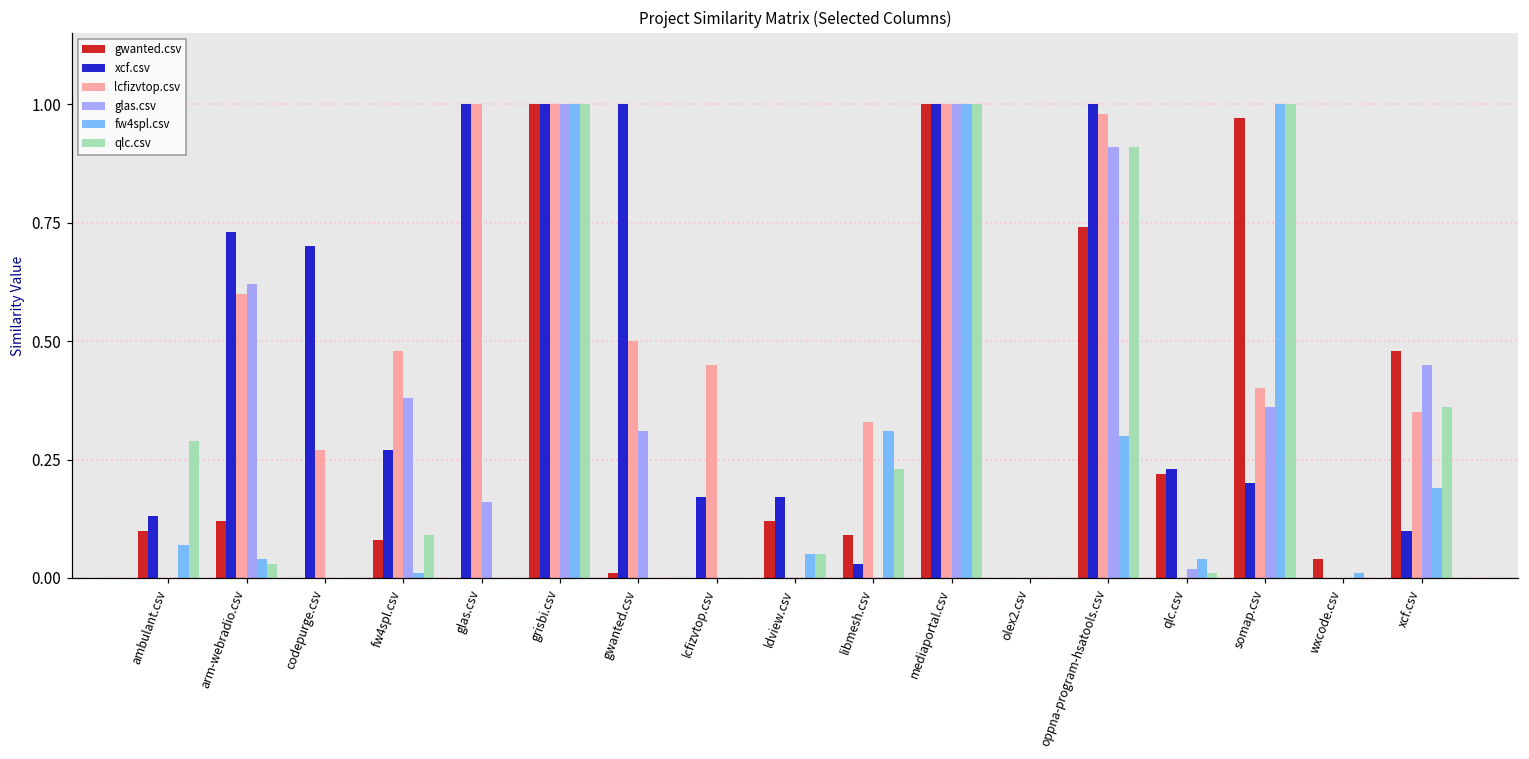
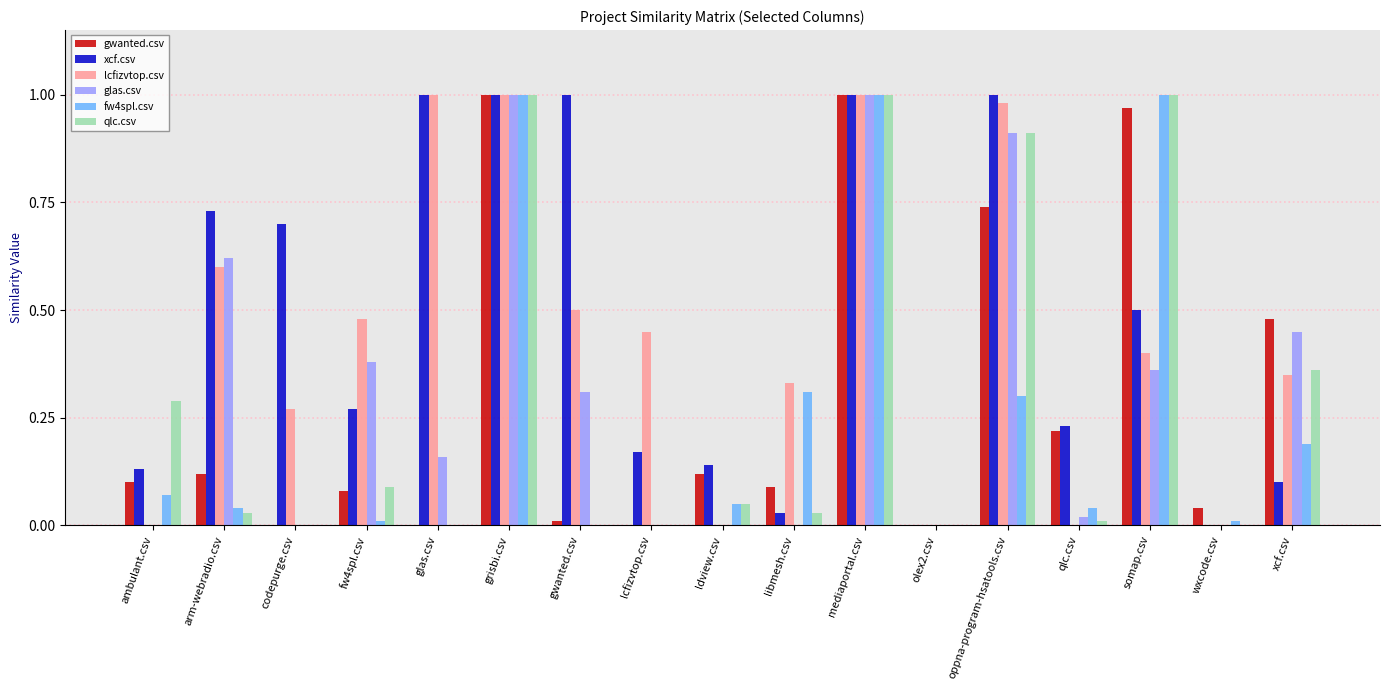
xcf.csv, ldview.csv: 0.17 -> 0.14
qlc.csv, libmesh.csv: 0.23 -> 0.03
xcf.csv, somap.csv: 0.2 -> 0.5
